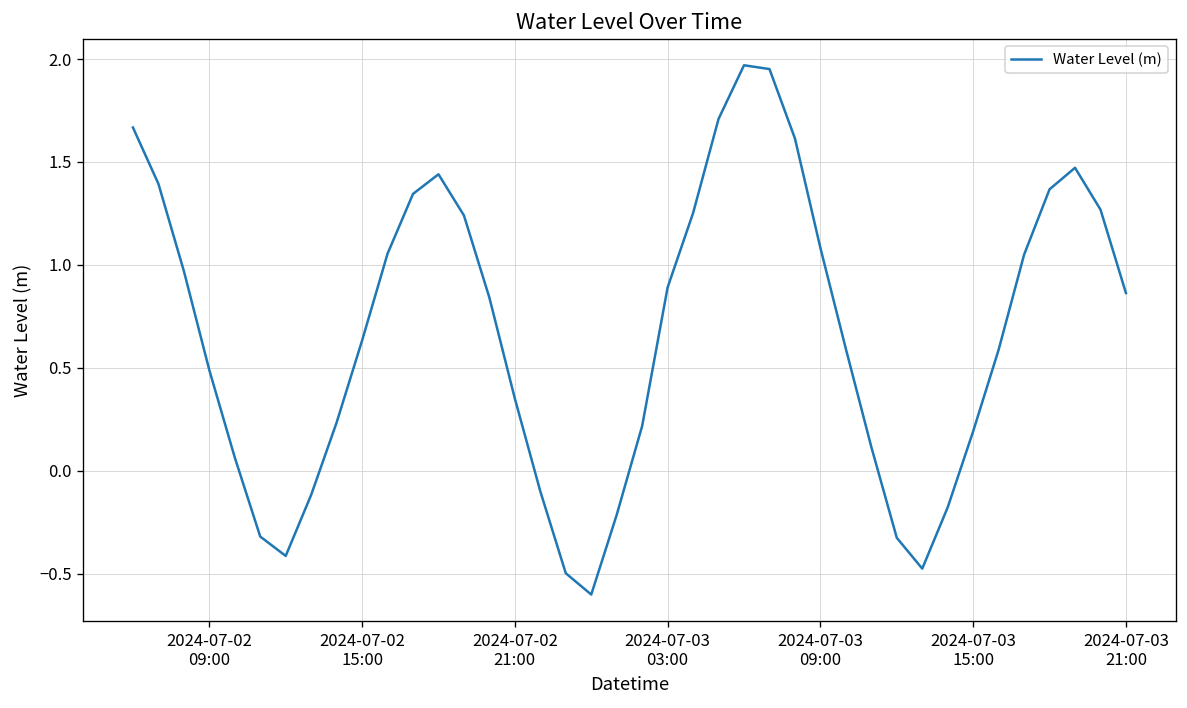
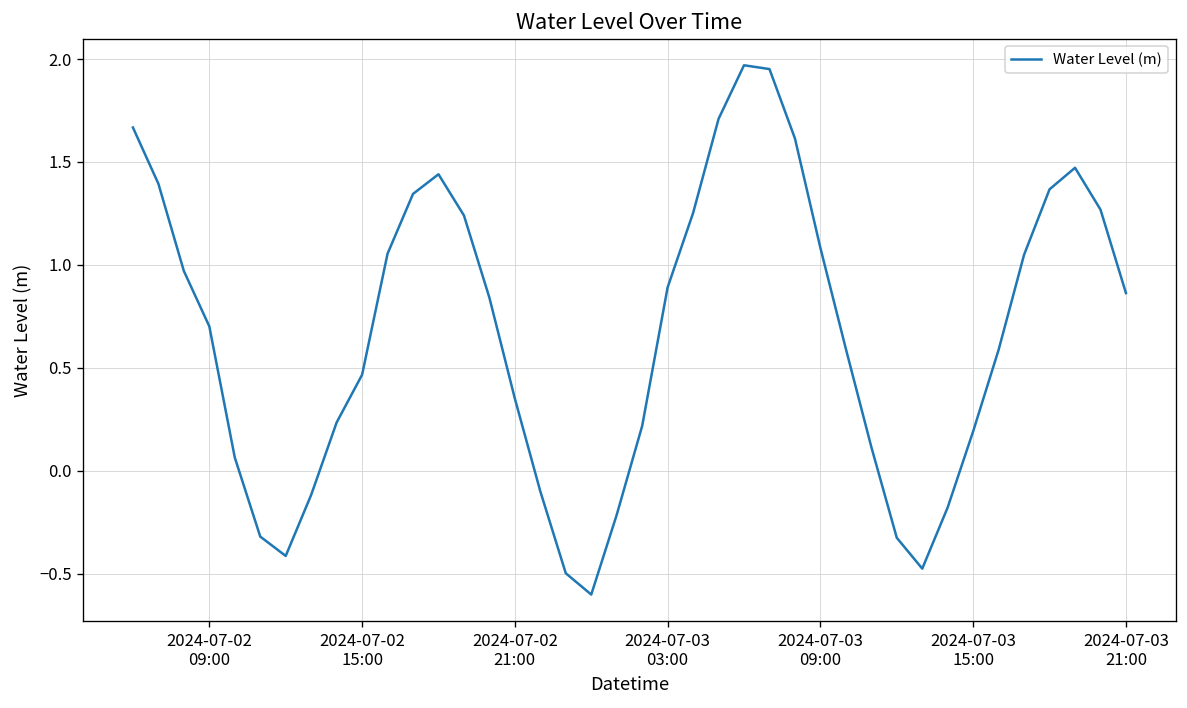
2024-07-02 09:00: 0.49 -> 0.70
2024-07-02 15:00: 0.63 -> 0.47
